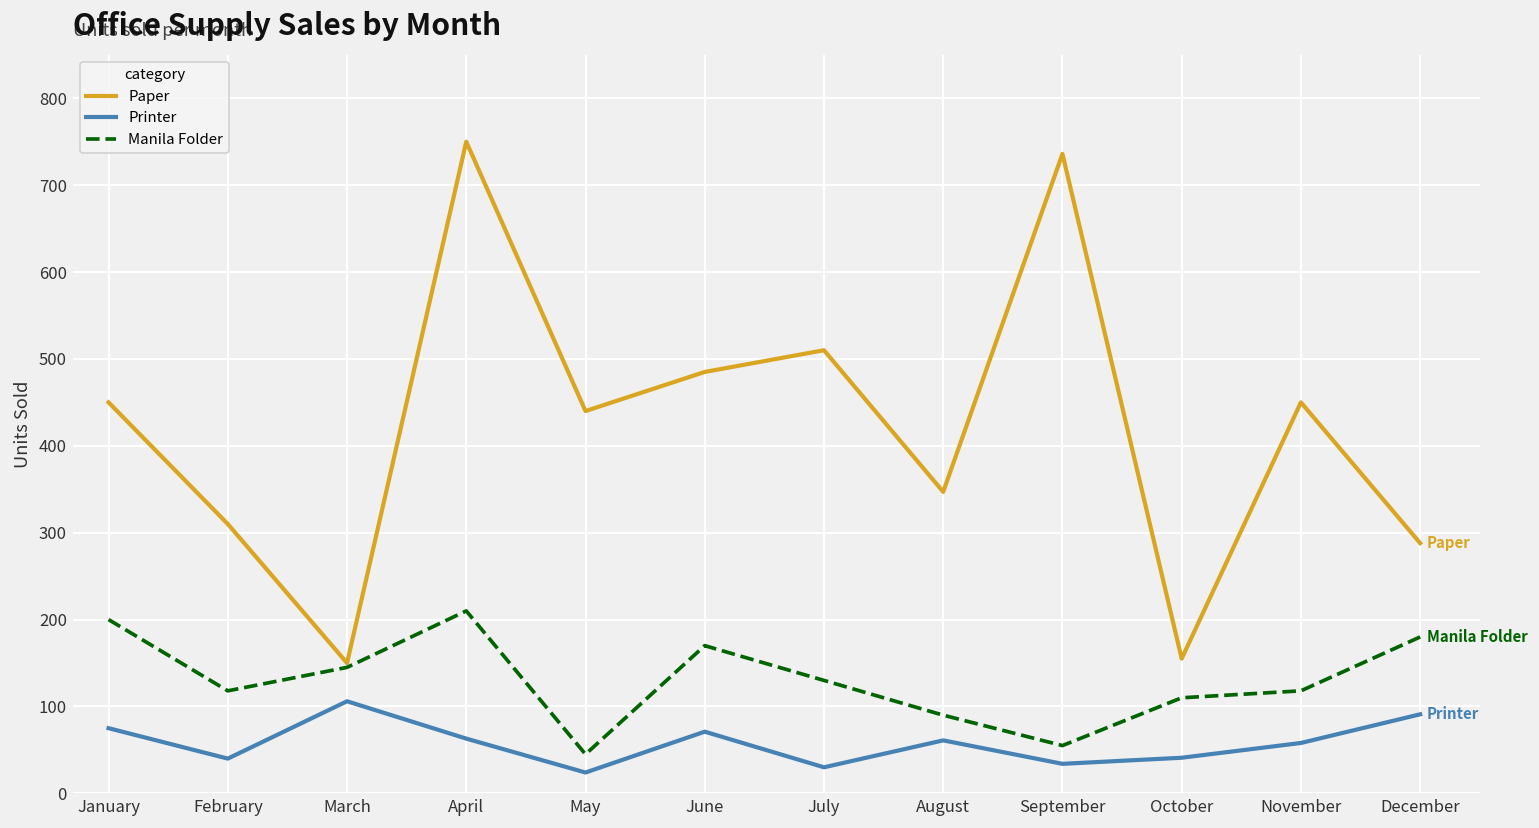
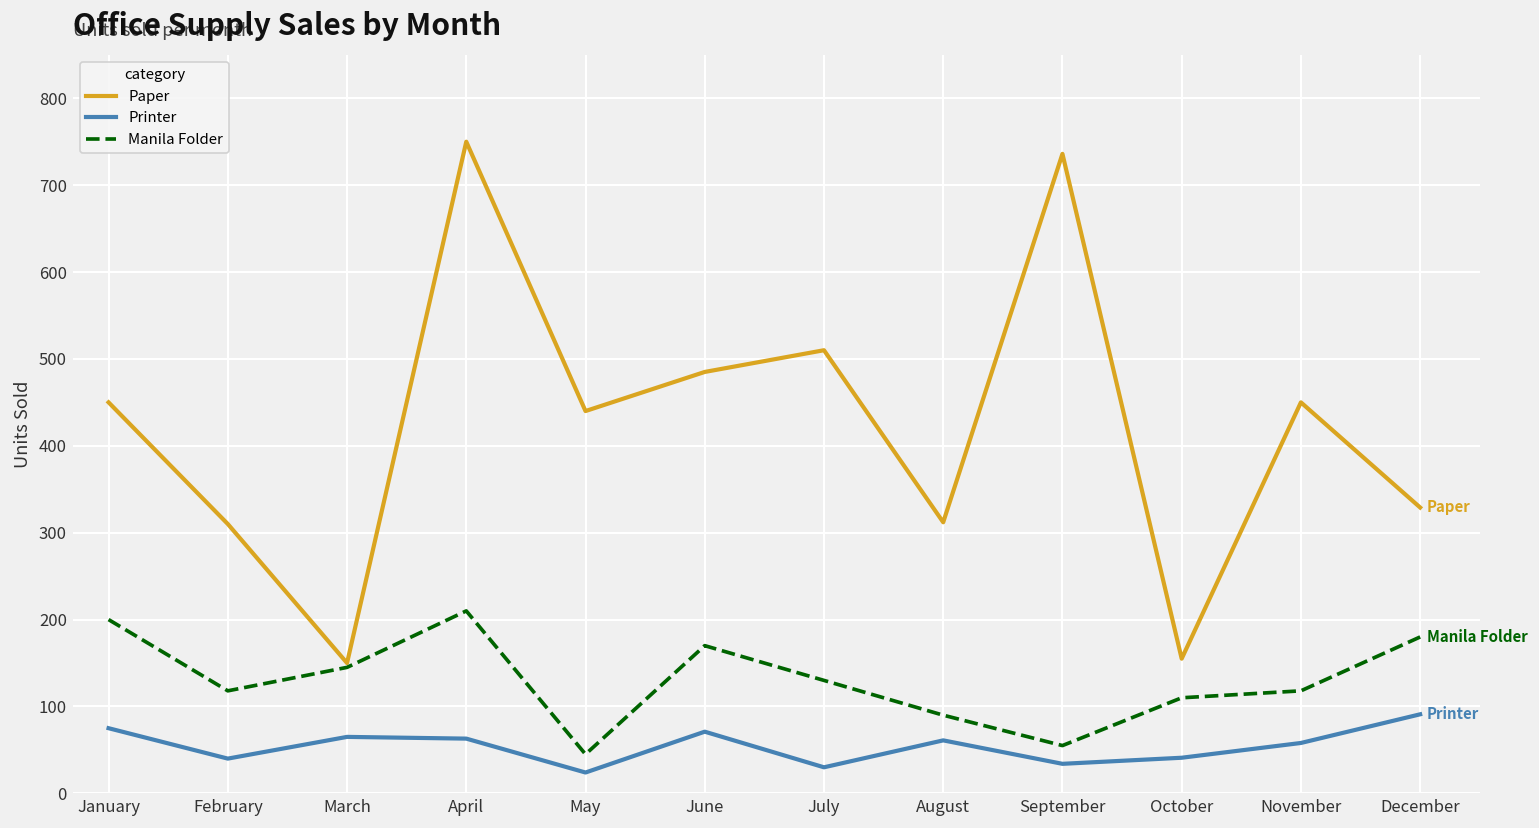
Printer, March: 110 -> 70
Paper, August: 350 -> 310
Paper, December: 290 -> 330
